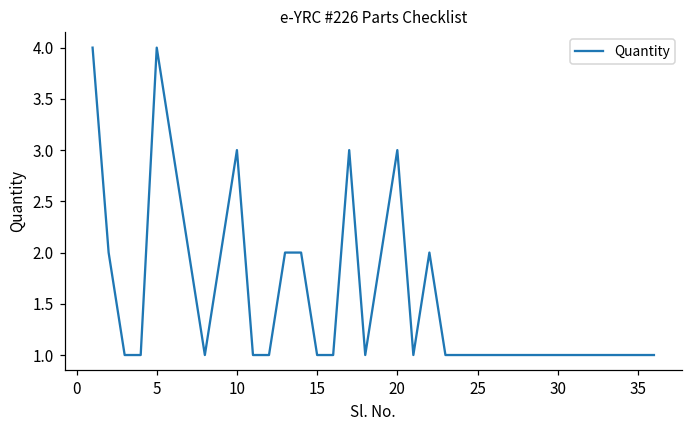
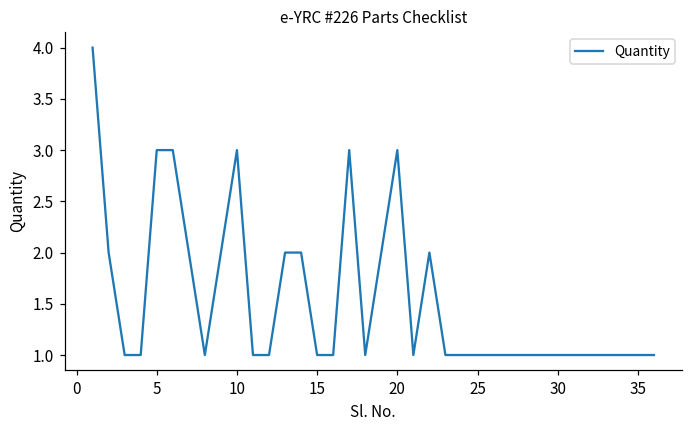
5: 4 -> 3
